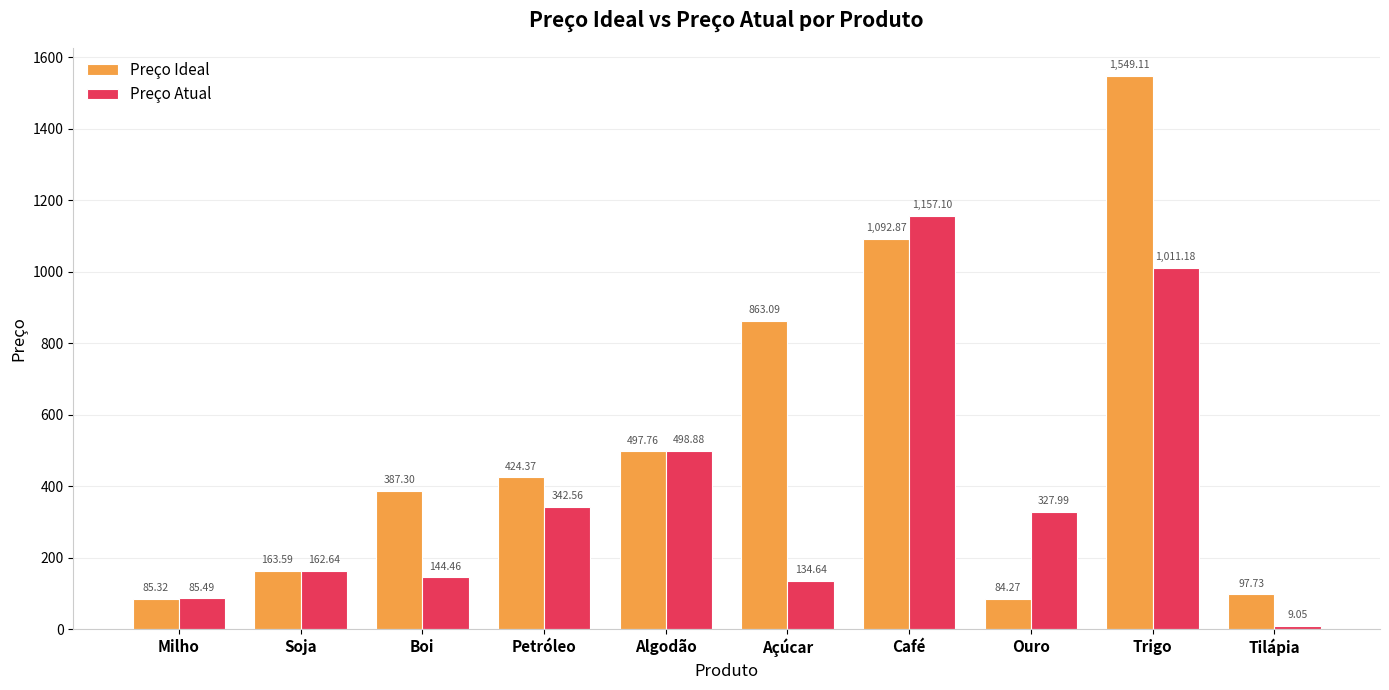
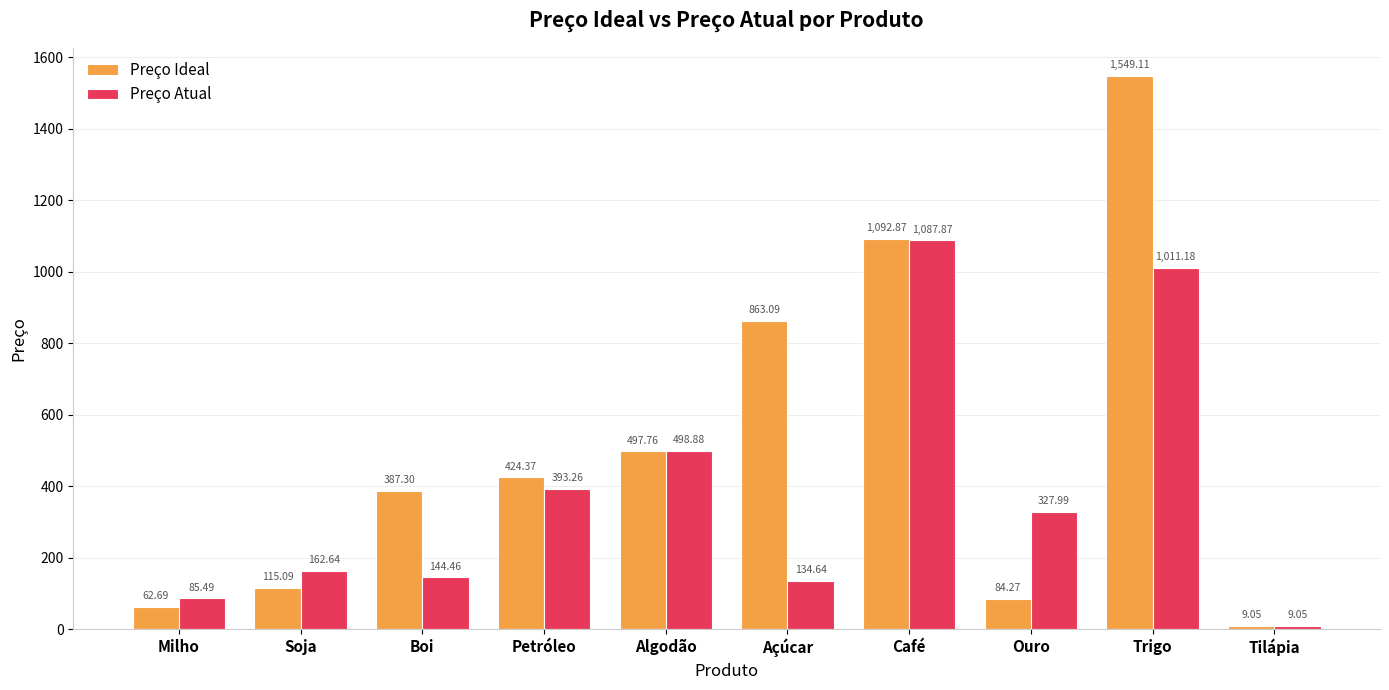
Preço Ideal, Milho: 85.32 -> 62.69
Preço Ideal, Soja: 163.59 -> 115.09
Preço Atual, Petróleo: 342.56 -> 393.26
Preço Atual, Café: 1,157.10 -> 1,087.87
Preço Ideal, Tilápia: 97.73 -> 9.05
